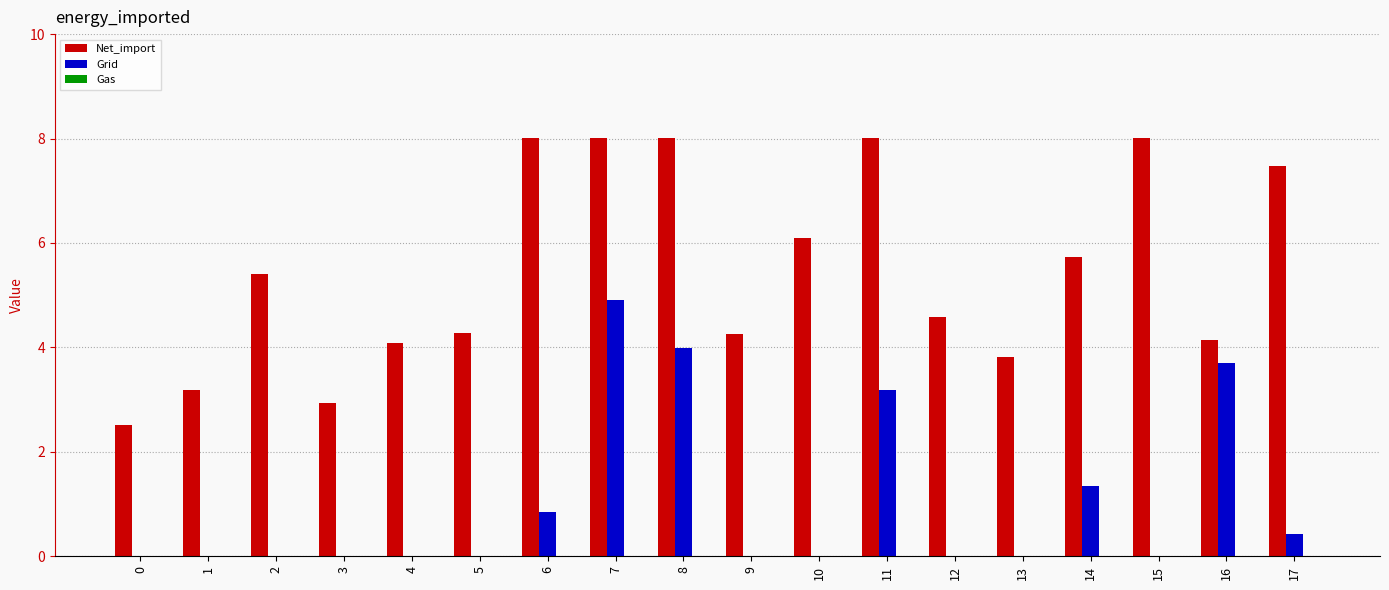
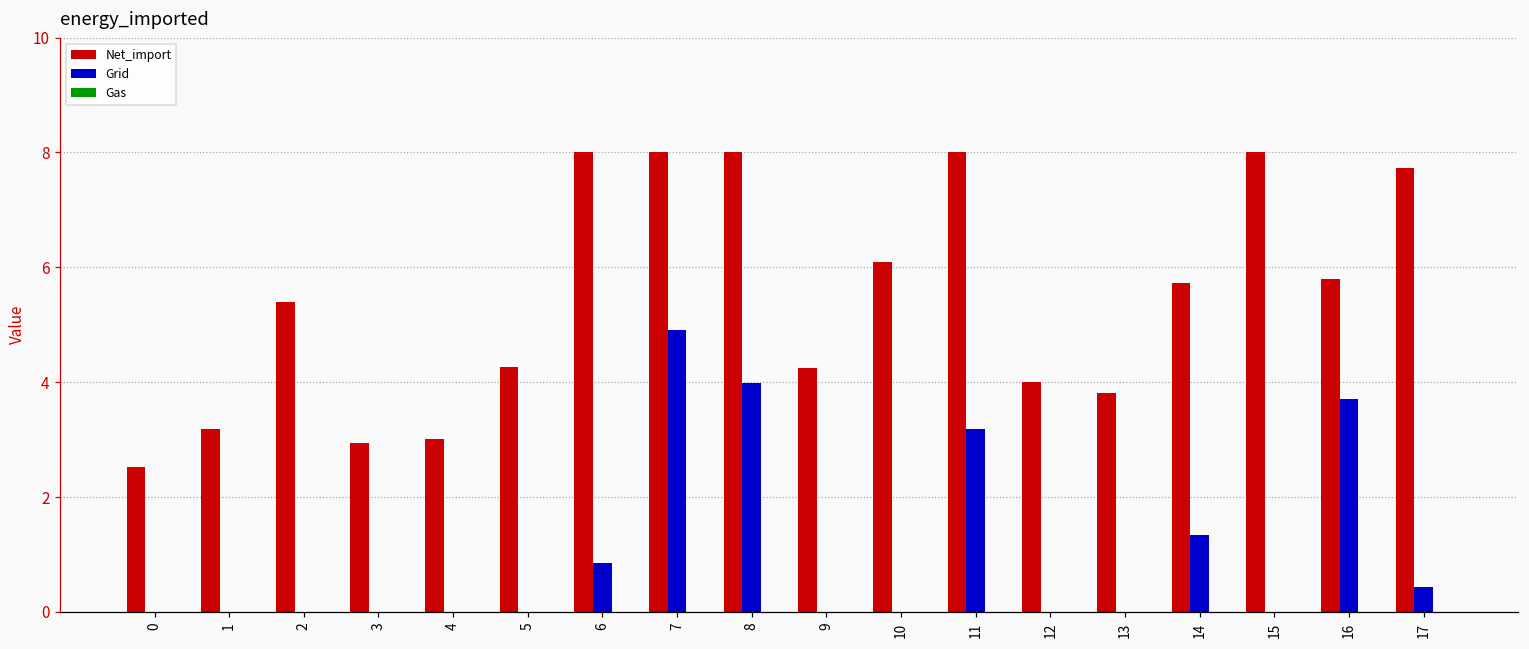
Net_import, 4: 4.1 -> 3.0
Net_import, 12: 4.6 -> 4.0
Net_import, 16: 4.1 -> 5.8
Net_import, 17: 7.5 -> 7.7
